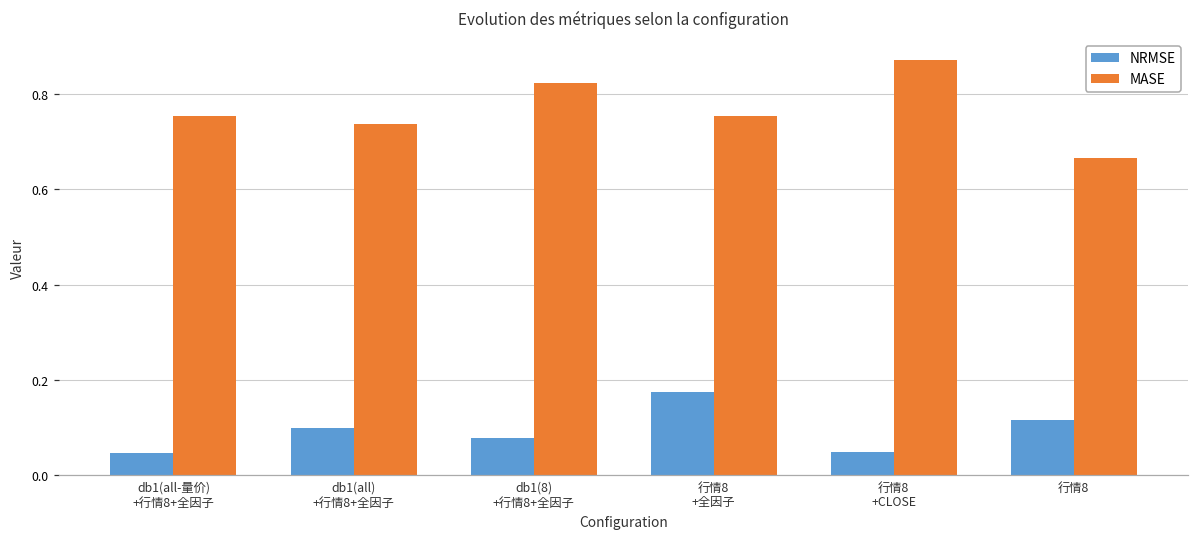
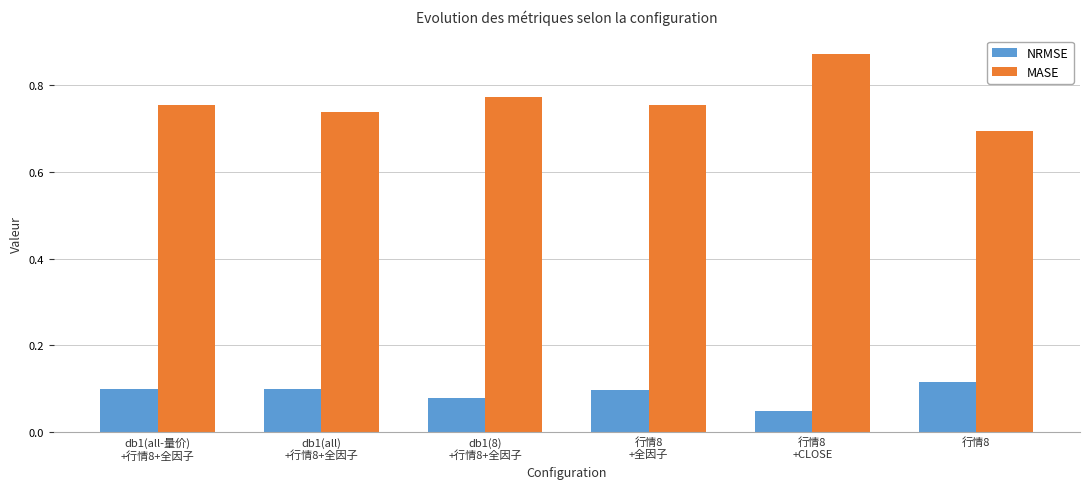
NRMSE, db1(all-量价) +行情8+全因子: 0.05 -> 0.10
MASE, db1(8) +行情8+全因子: 0.82 -> 0.77
NRMSE, 行情8 +全因子: 0.18 -> 0.10
MASE, 行情8: 0.67 -> 0.70
